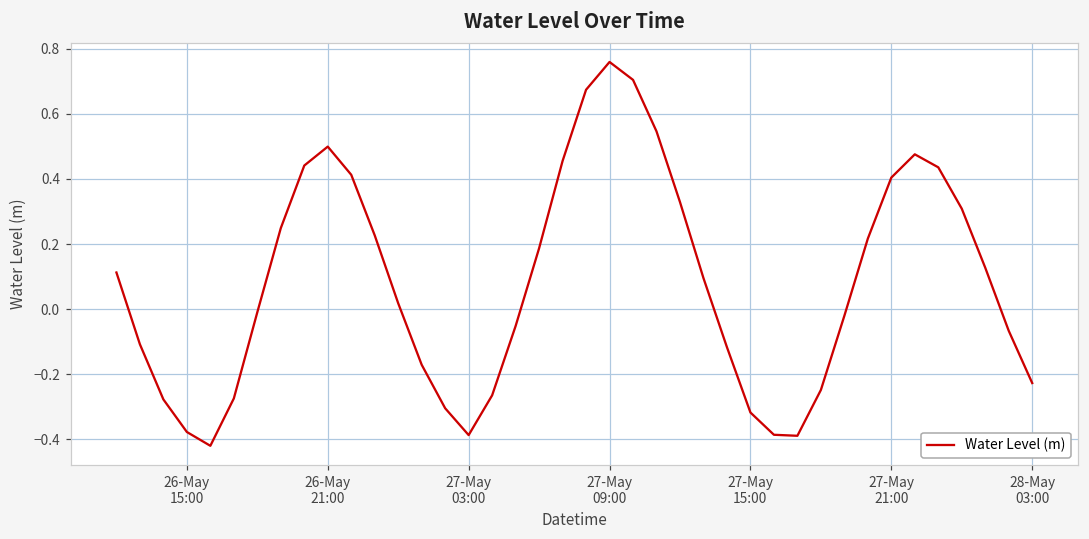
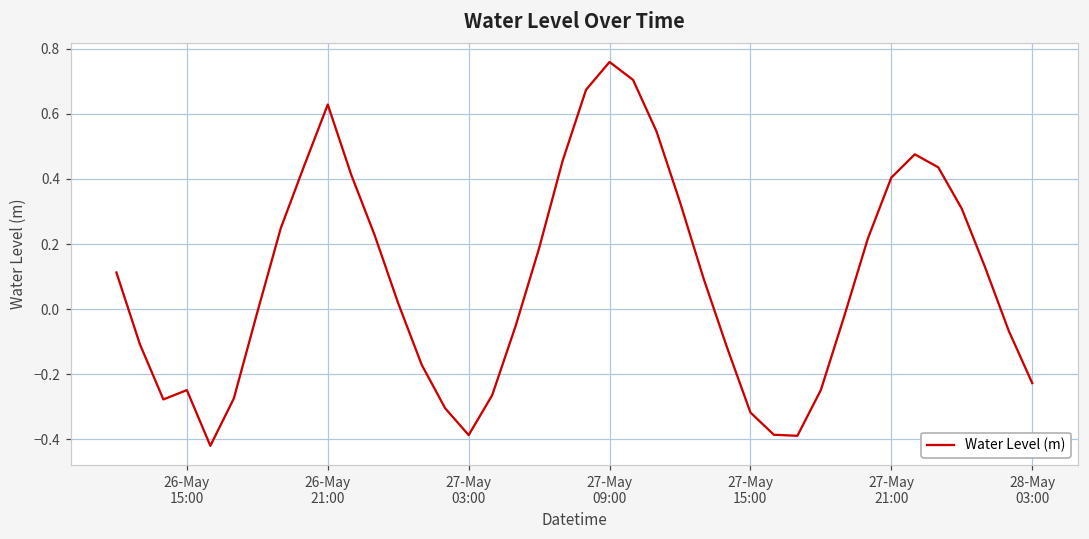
26-May 15:00: -0.38 -> -0.25
26-May 21:00: 0.50 -> 0.63
